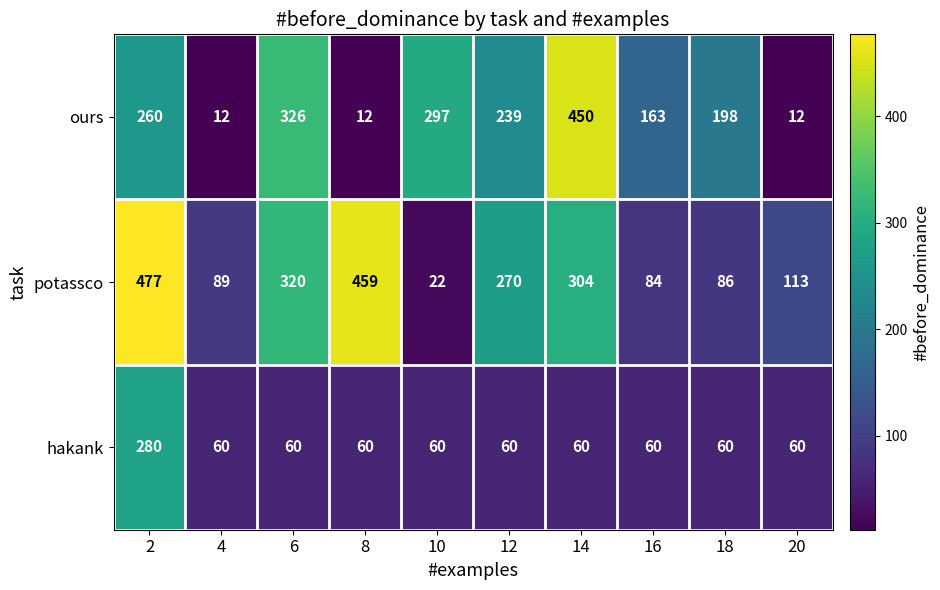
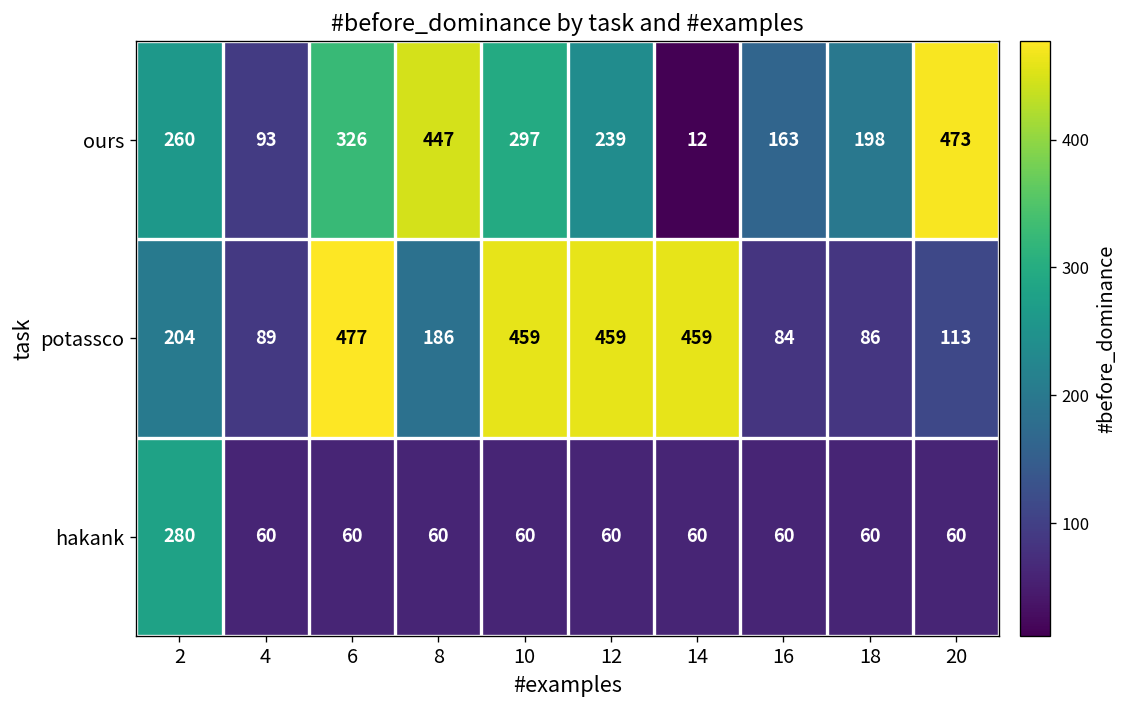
ours, 4: 12 -> 93
ours, 8: 12 -> 447
ours, 14: 450 -> 12
ours, 20: 12 -> 473
potassco, 2: 477 -> 204
potassco, 6: 320 -> 477
potassco, 8: 459 -> 186
potassco, 10: 22 -> 459
potassco, 12: 270 -> 459
potassco, 14: 304 -> 459
